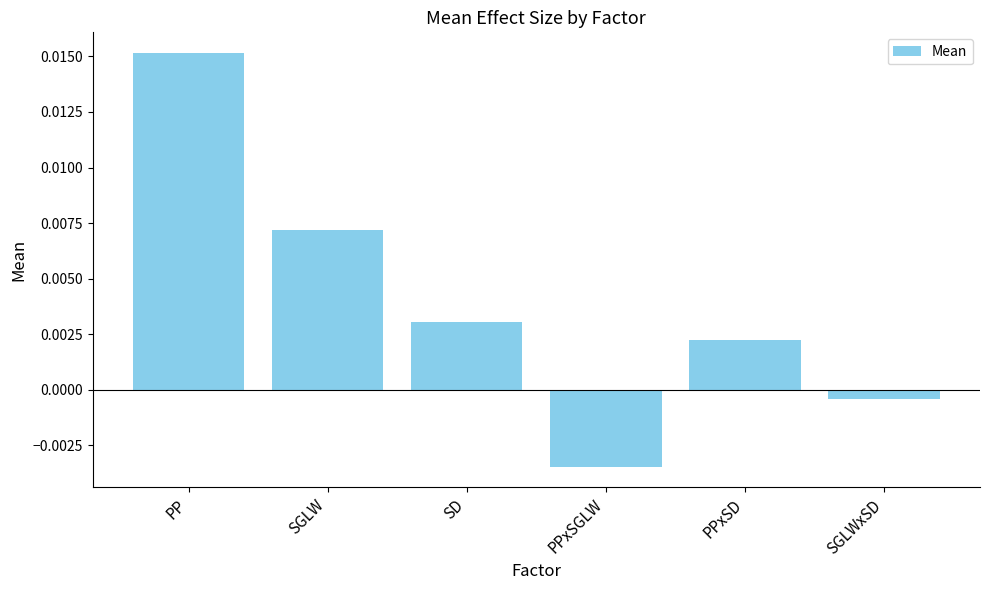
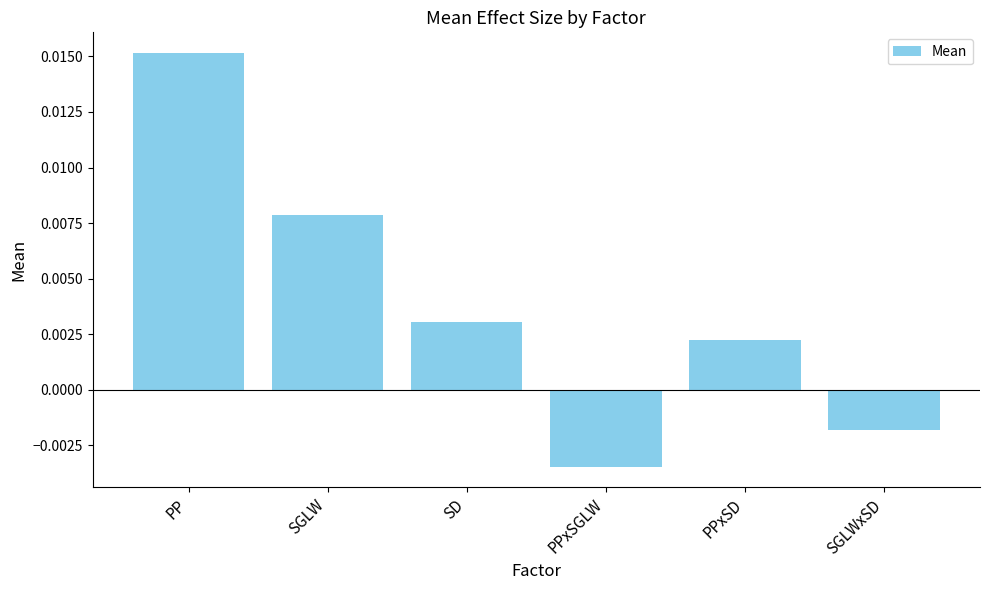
SGLW: 0.0072 -> 0.0078
SGLWxSD: -0.0004 -> -0.0018
